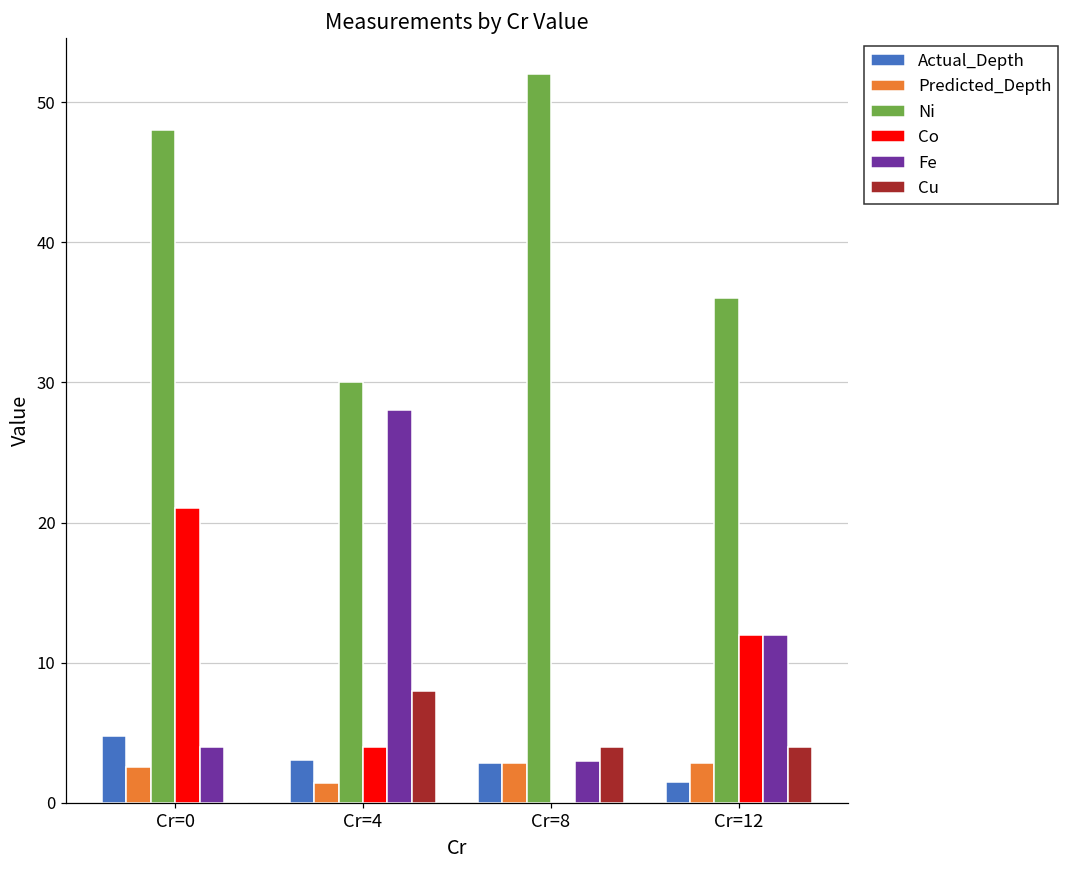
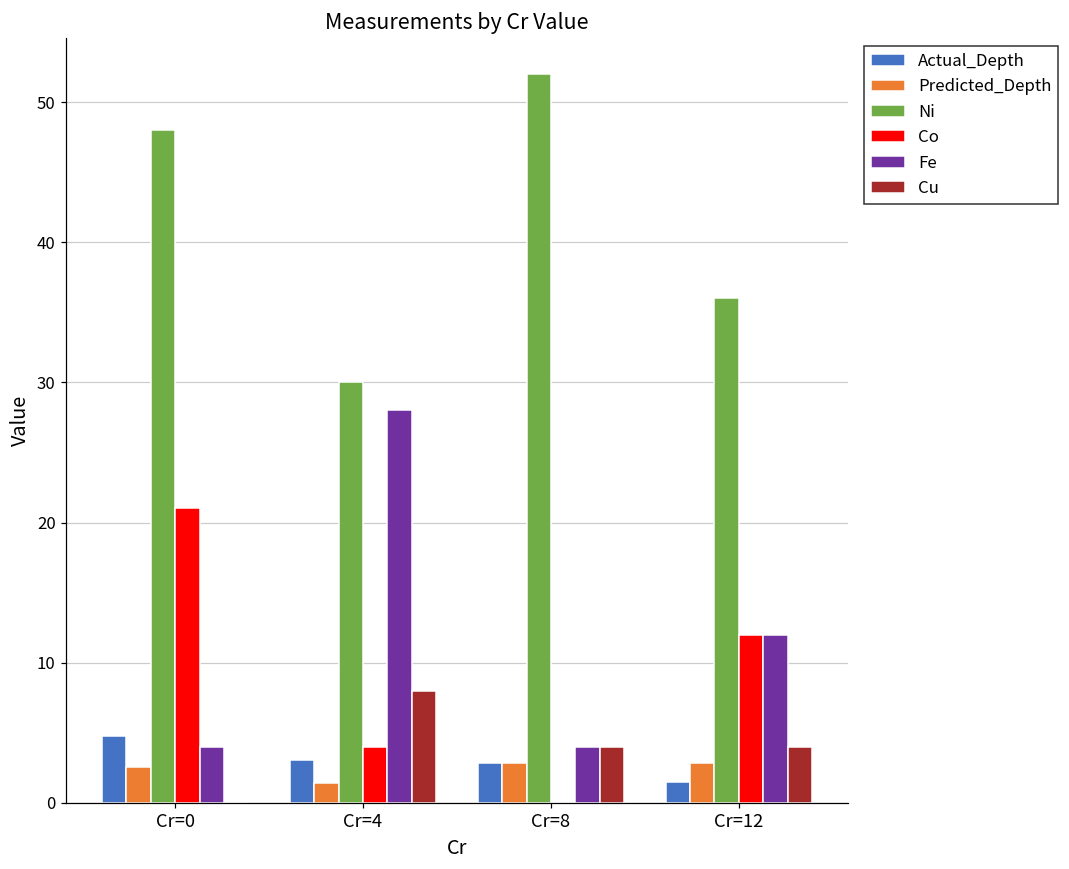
Fe, Cr=8: 3 -> 4
